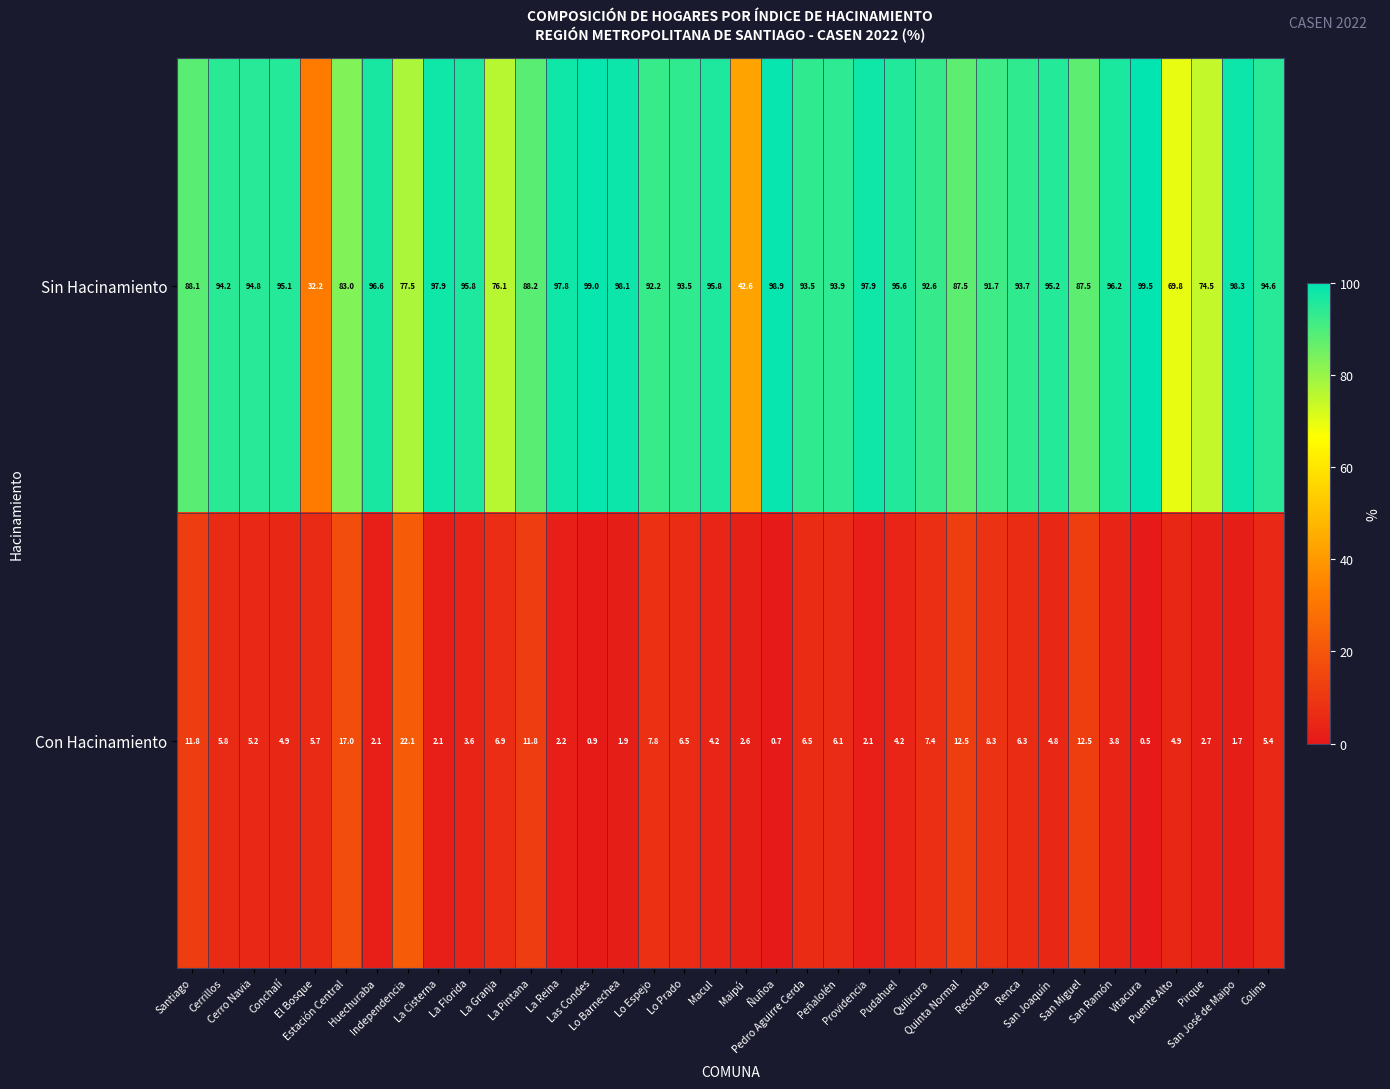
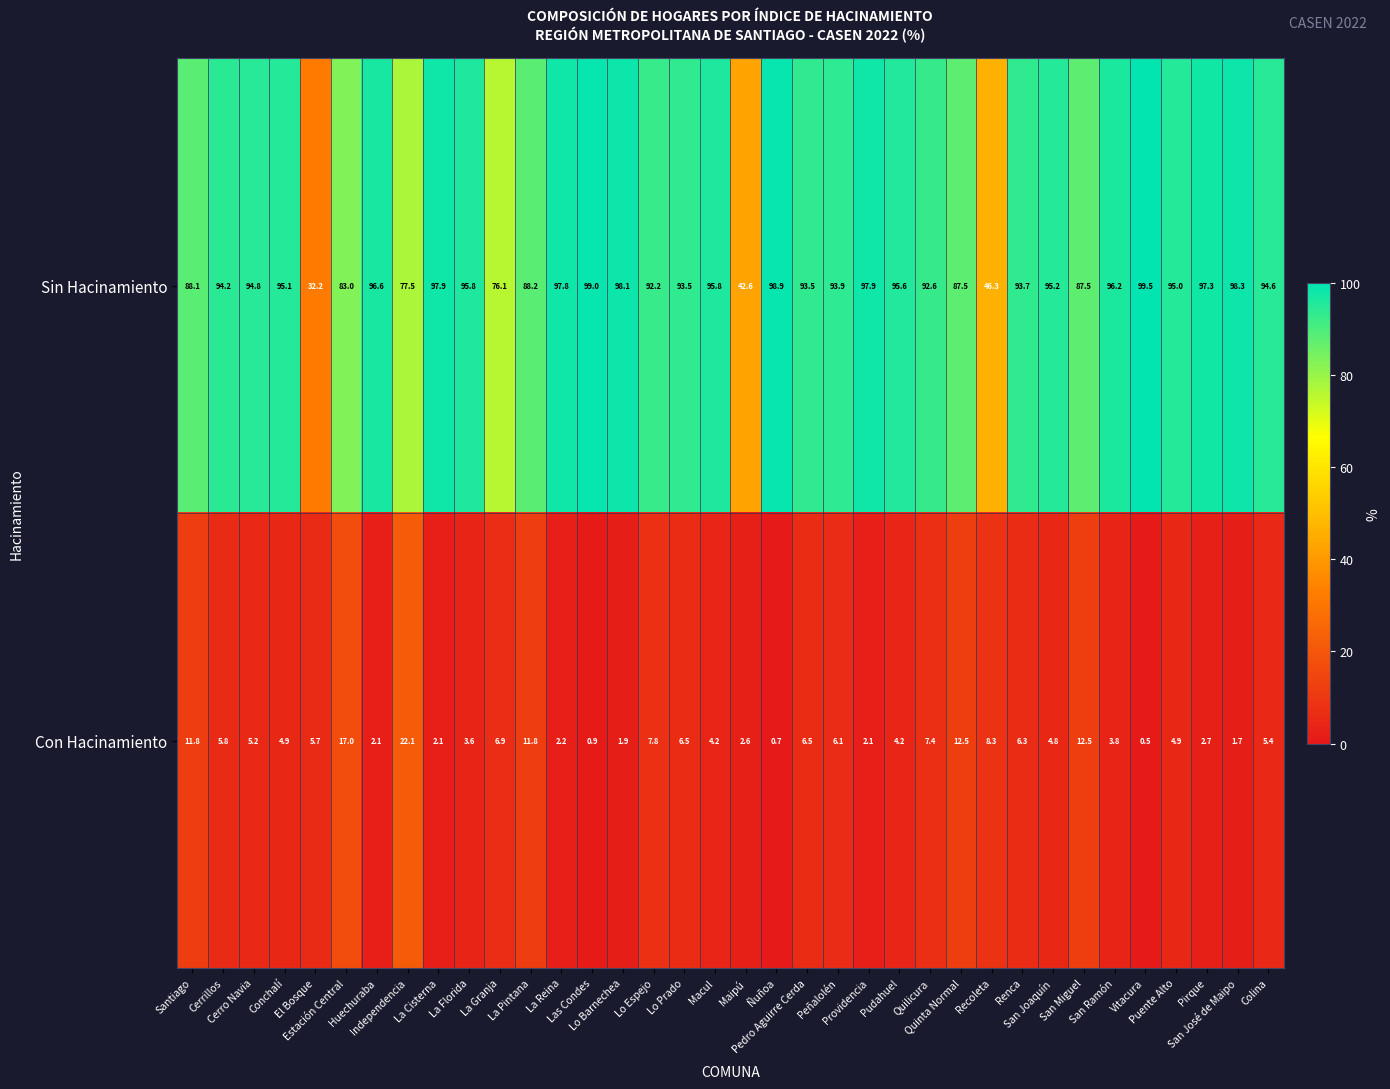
Sin Hacinamiento, Recoleta: 91.7 -> 46.3
Sin Hacinamiento, Puente Alto: 69.8 -> 95.0
Sin Hacinamiento, Pirque: 74.5 -> 97.3
